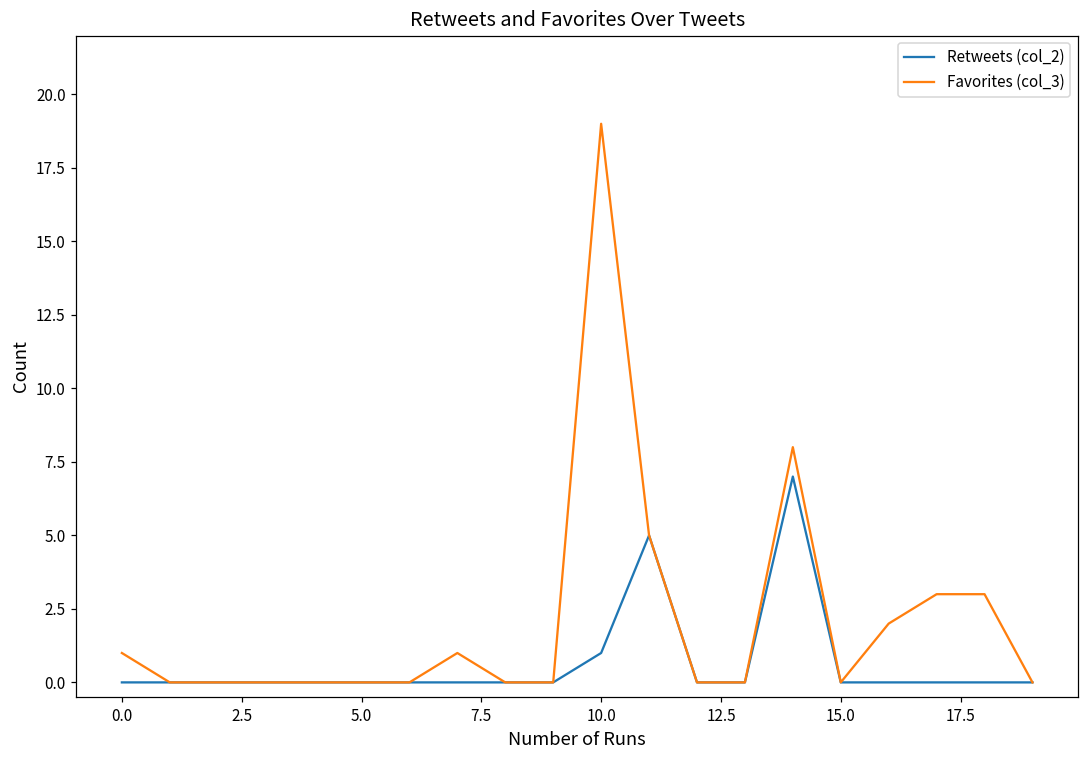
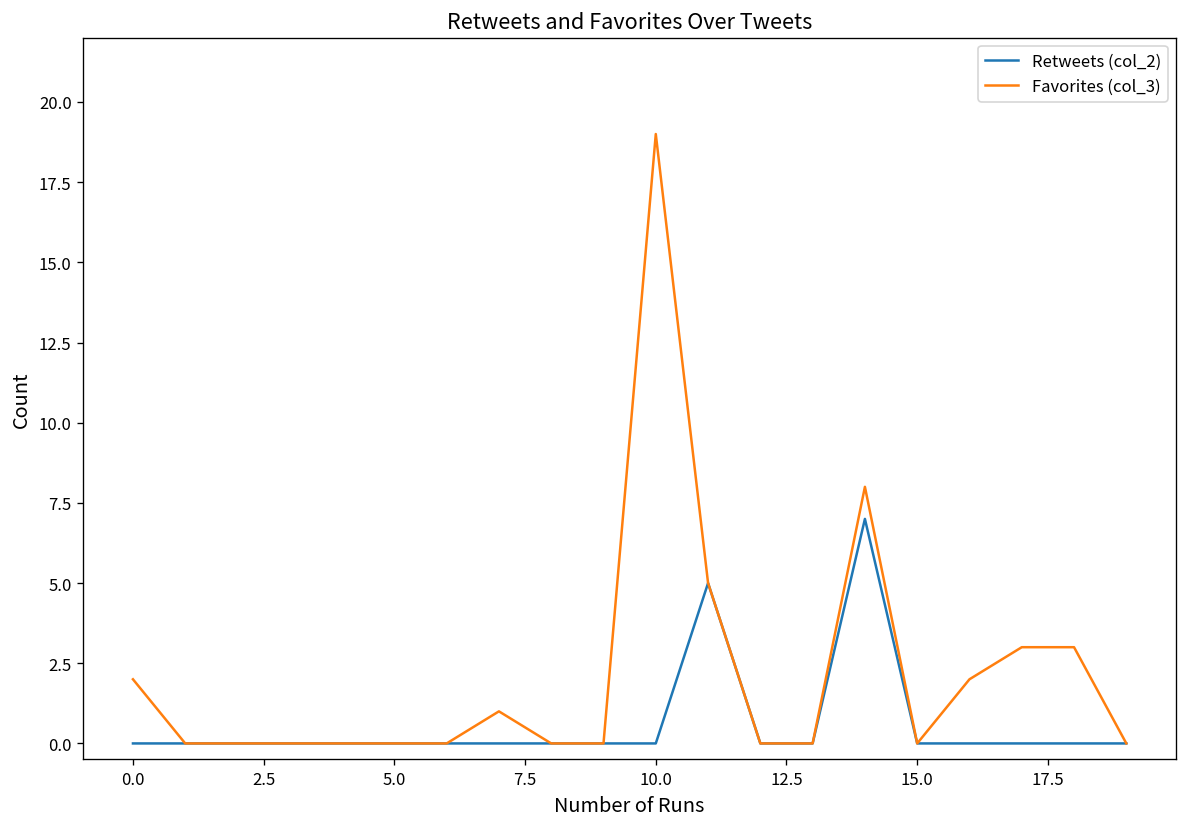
Favorites (col_3), 0.0: 1 -> 2
Retweets (col_2), 10.0: 1 -> 0
